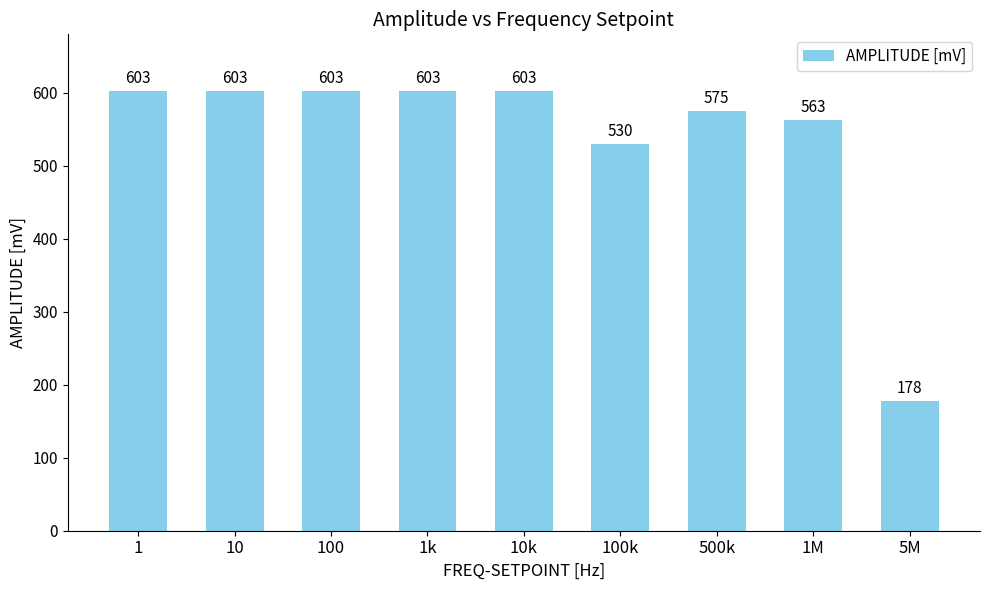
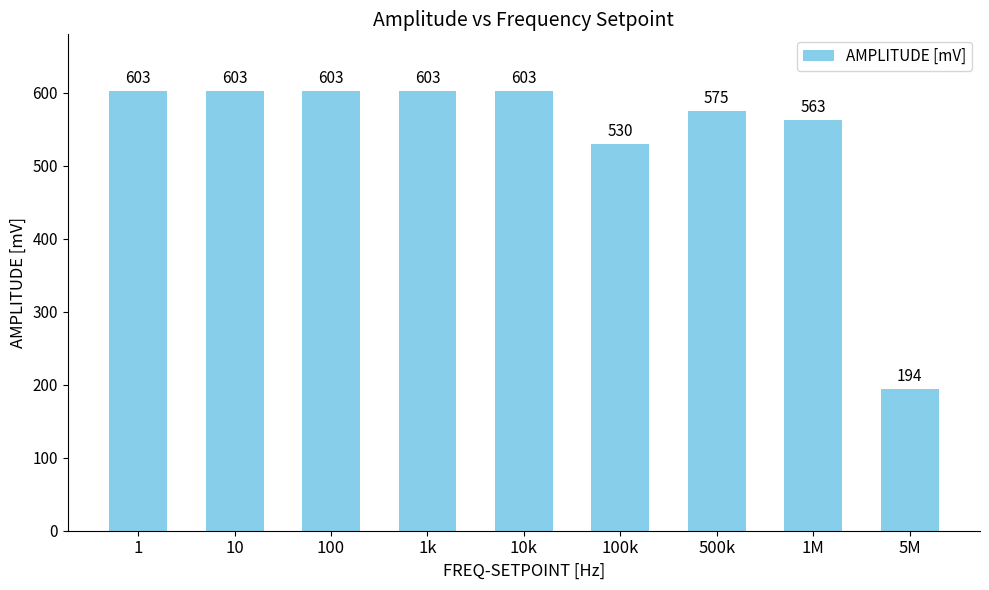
5M: 178 -> 194
